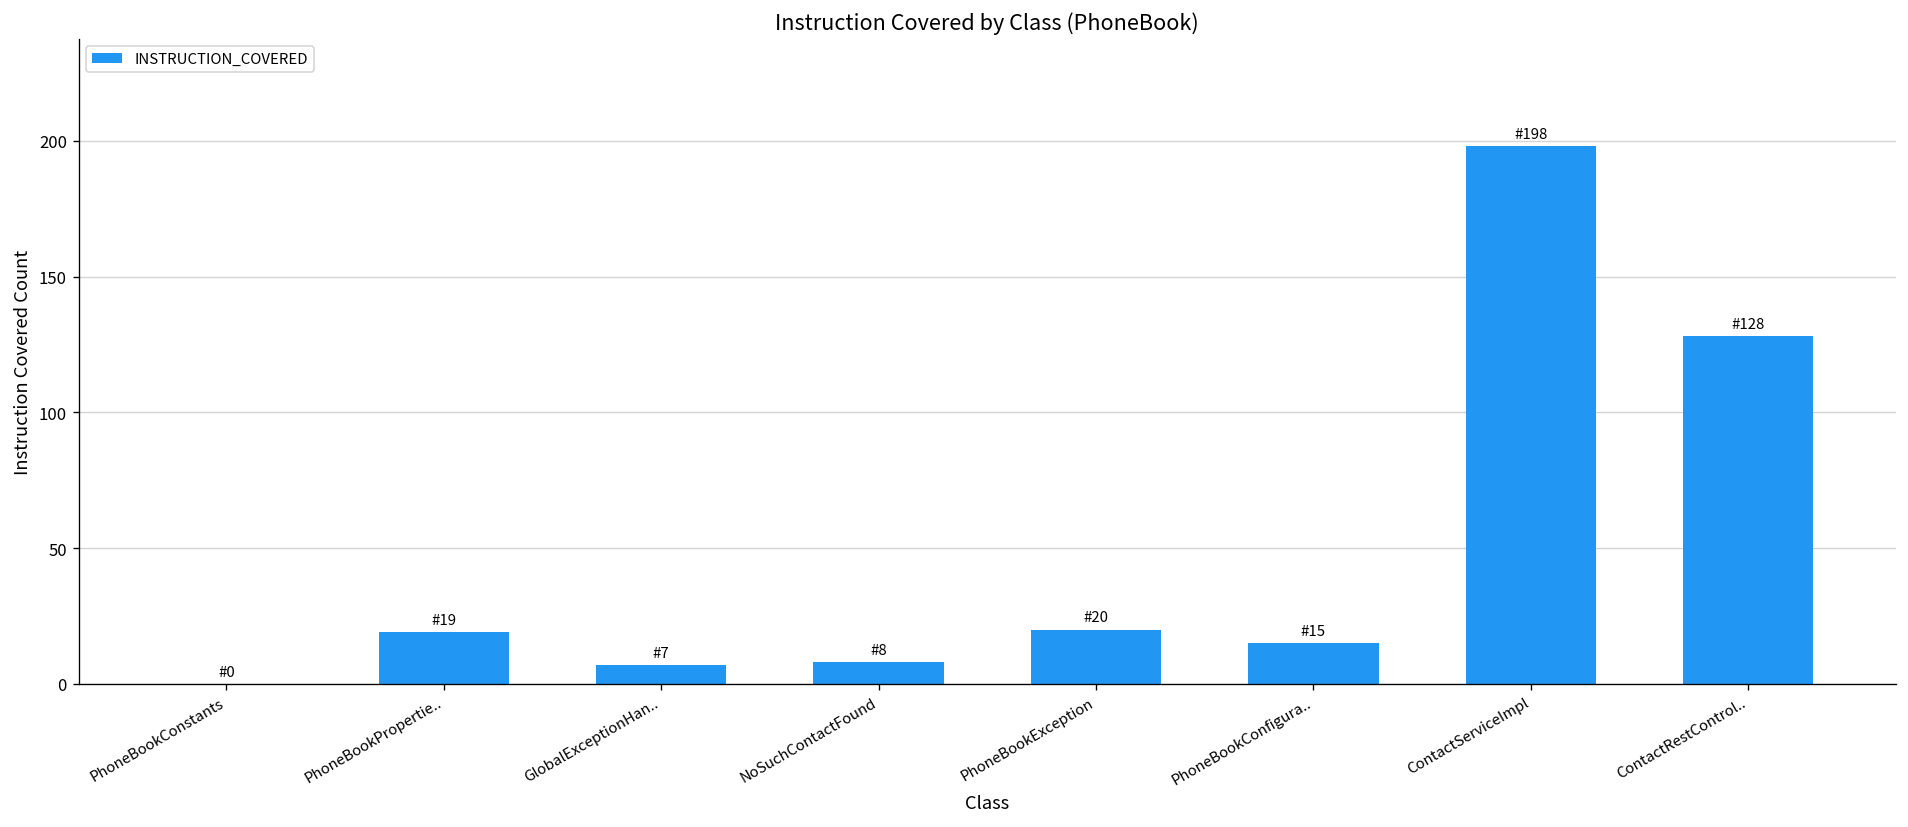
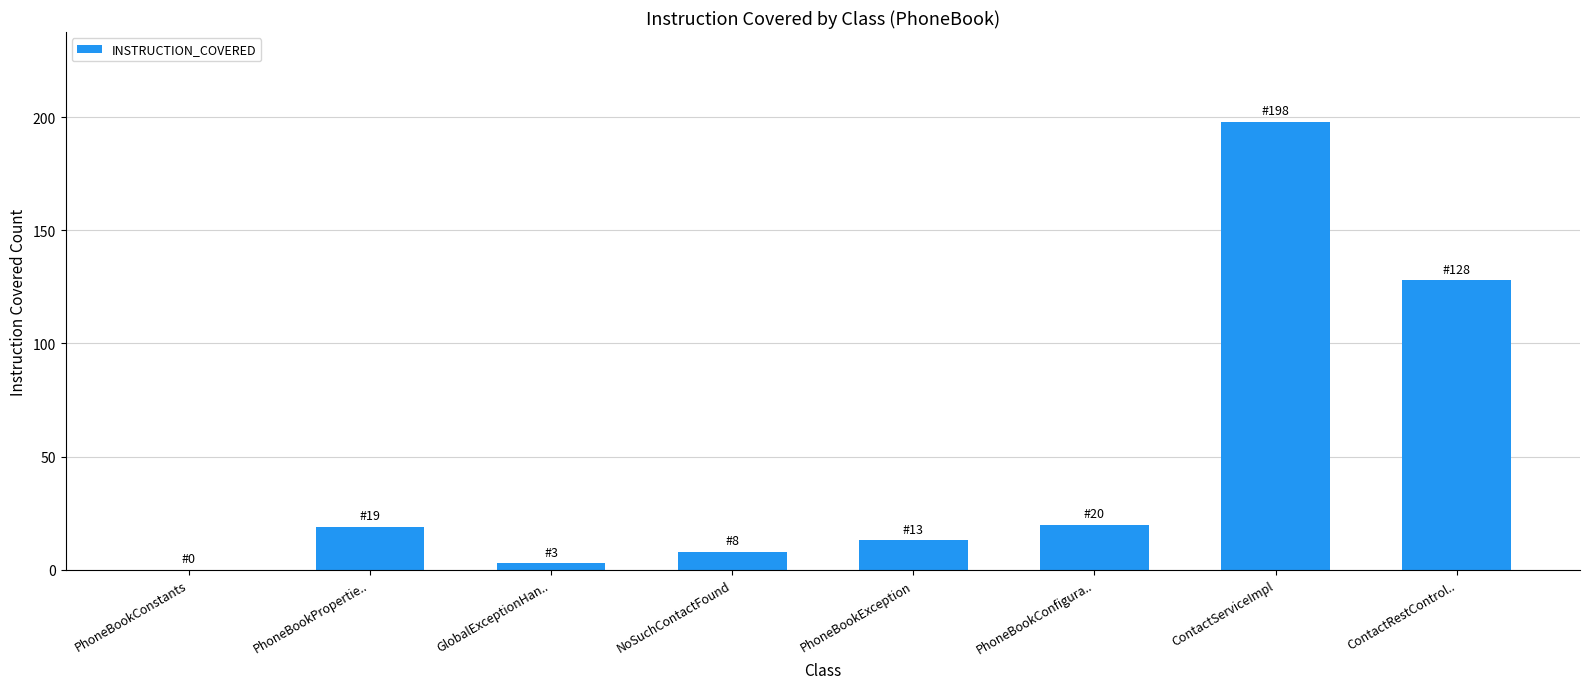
GlobalExceptionHan..: 7 -> 3
PhoneBookException: 20 -> 13
PhoneBookConfigura..: 15 -> 20
